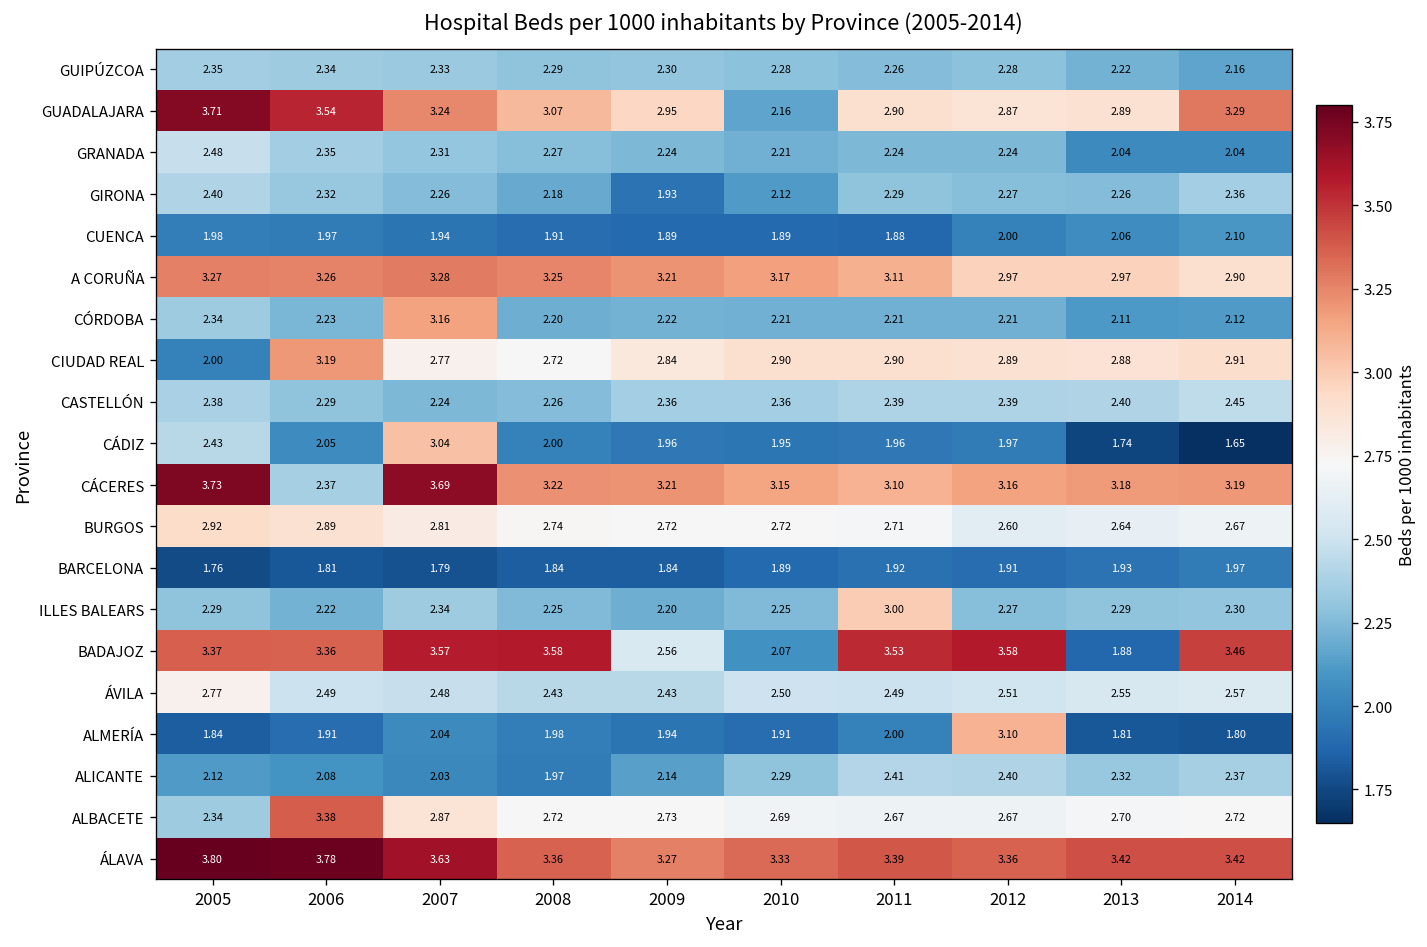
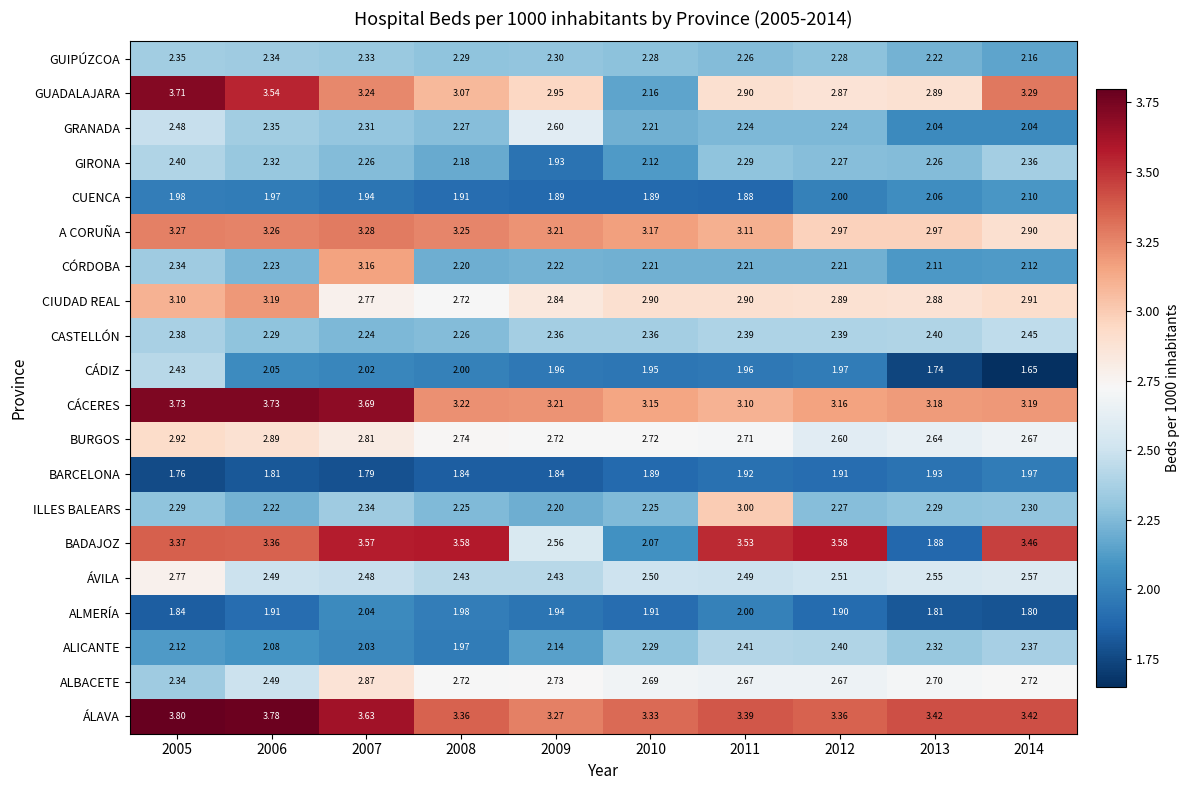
GRANADA, 2009: 2.24 -> 2.60
CIUDAD REAL, 2005: 2.00 -> 3.10
CÁDIZ, 2007: 3.04 -> 2.02
CÁCERES, 2006: 2.37 -> 3.73
ALMERÍA, 2012: 3.10 -> 1.90
ALBACETE, 2006: 3.38 -> 2.49
